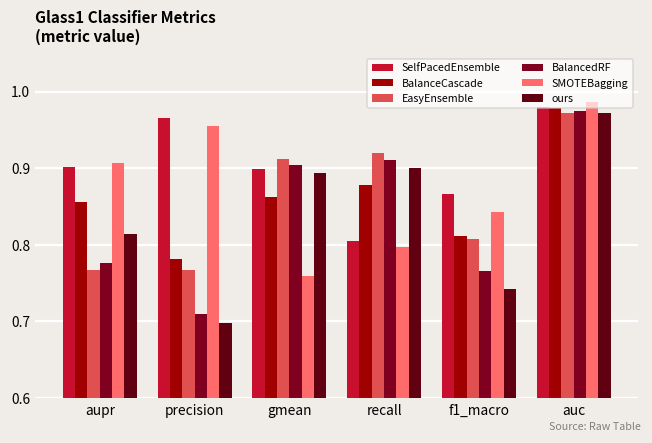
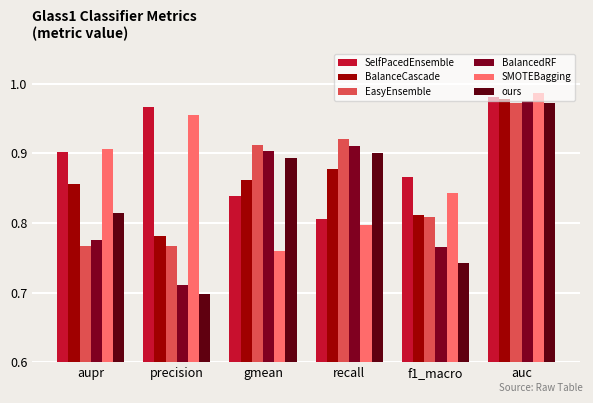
SelfPacedEnsemble, gmean: 0.90 -> 0.84
